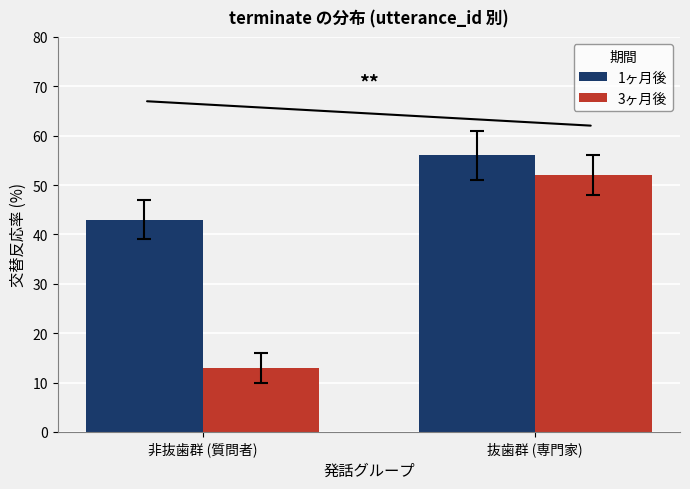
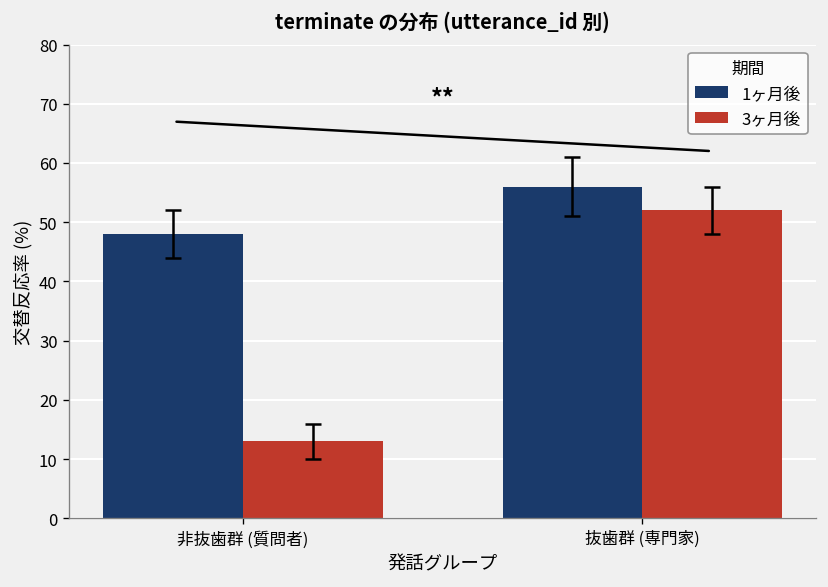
1ヶ月後, 非抜歯群 (質問者): 43 -> 48
